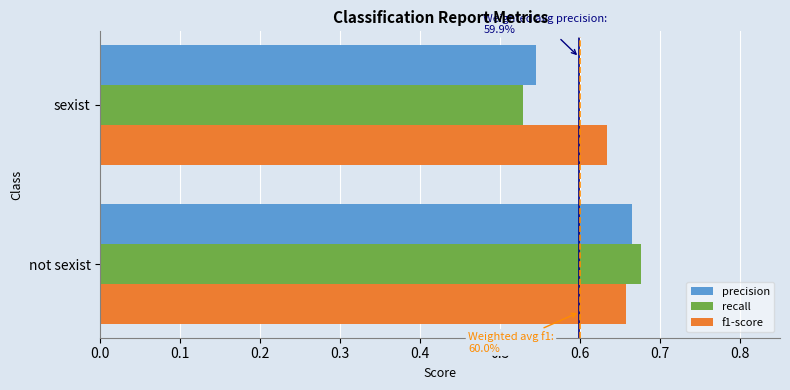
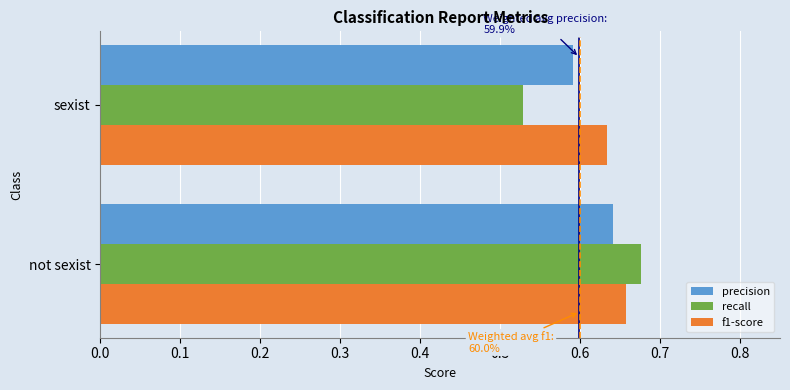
precision, sexist: 0.54 -> 0.59
precision, not sexist: 0.66 -> 0.64
